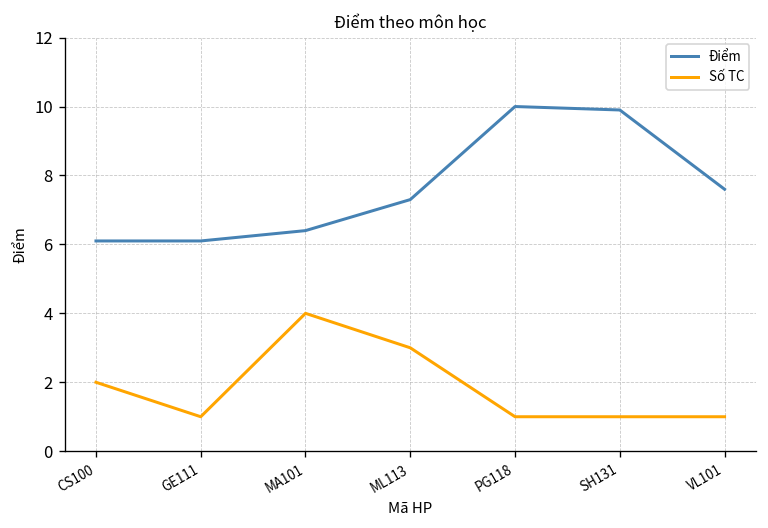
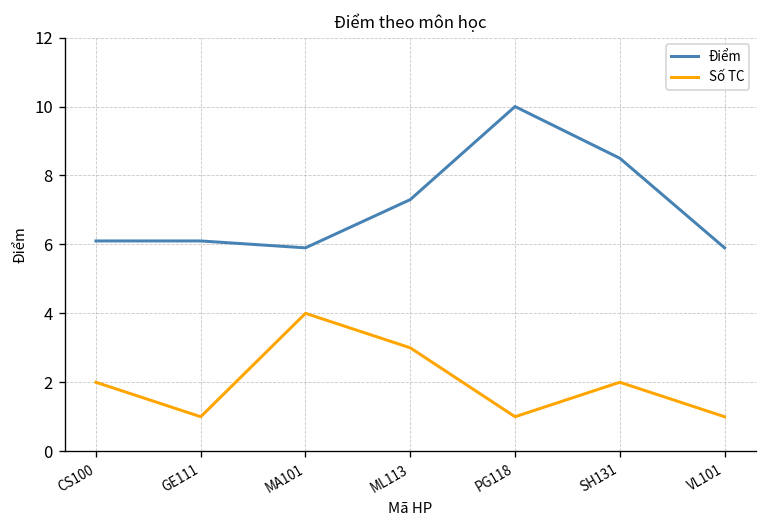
Điểm, MA101: 6.4 -> 5.9
Điểm, SH131: 9.9 -> 8.5
Số TC, SH131: 1 -> 2
Điểm, VL101: 7.6 -> 5.9
